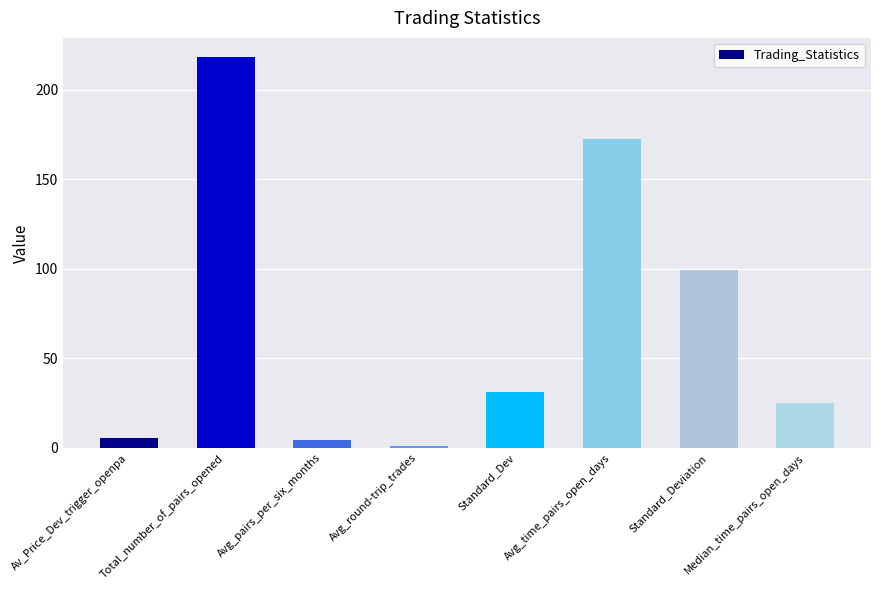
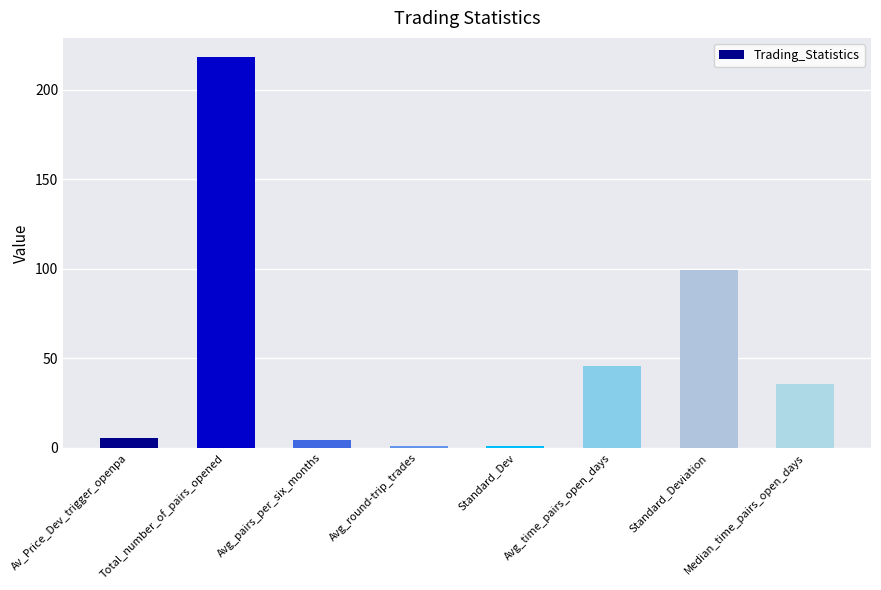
Standard_Dev: 31 -> 1
Avg_time_pairs_open_days: 173 -> 45
Median_time_pairs_open_days: 25 -> 36
